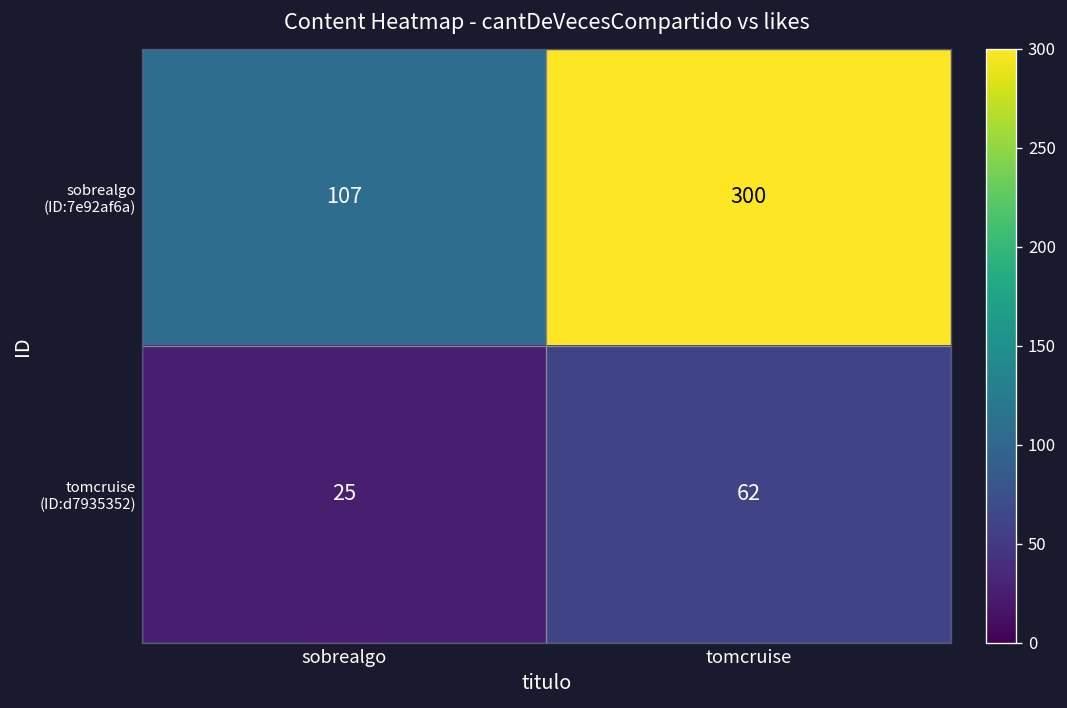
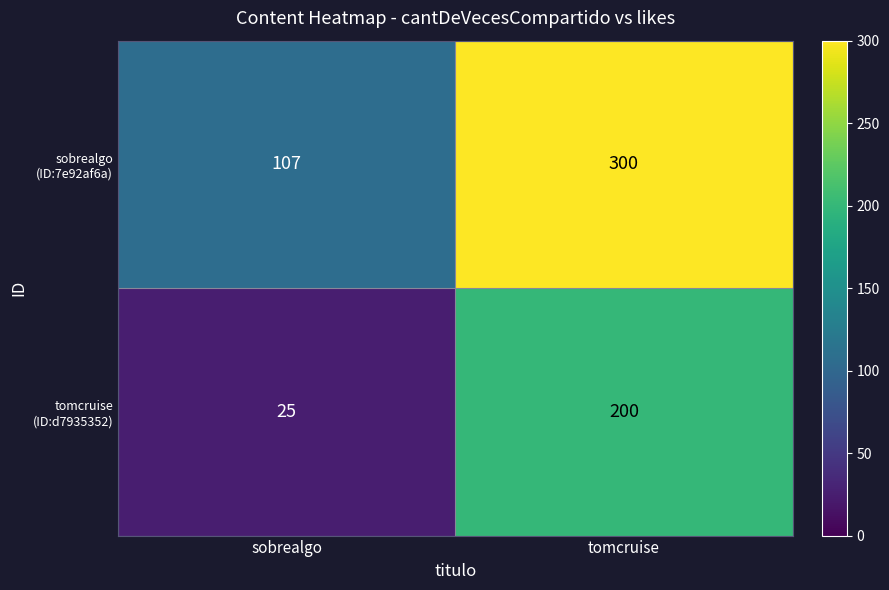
tomcruise (ID:d7935352), tomcruise: 62 -> 200
